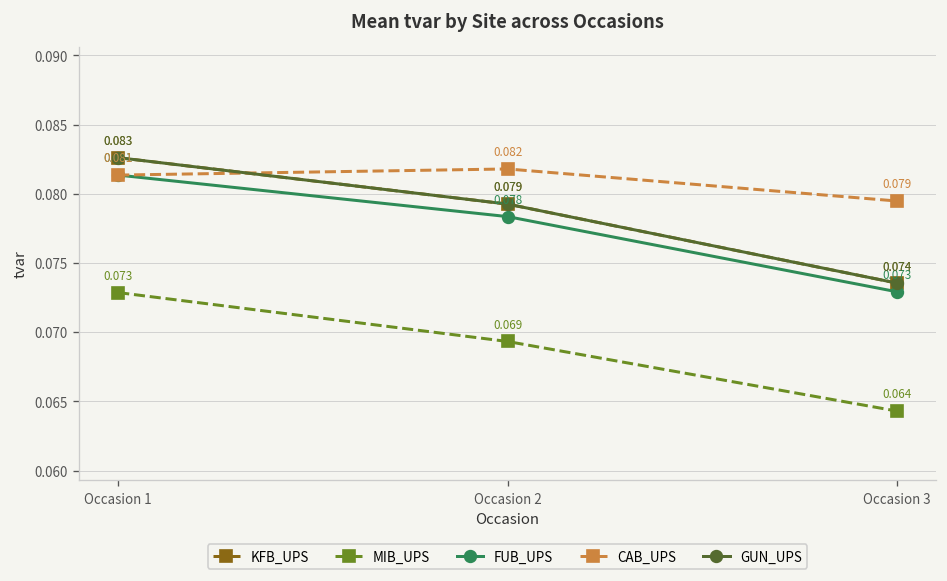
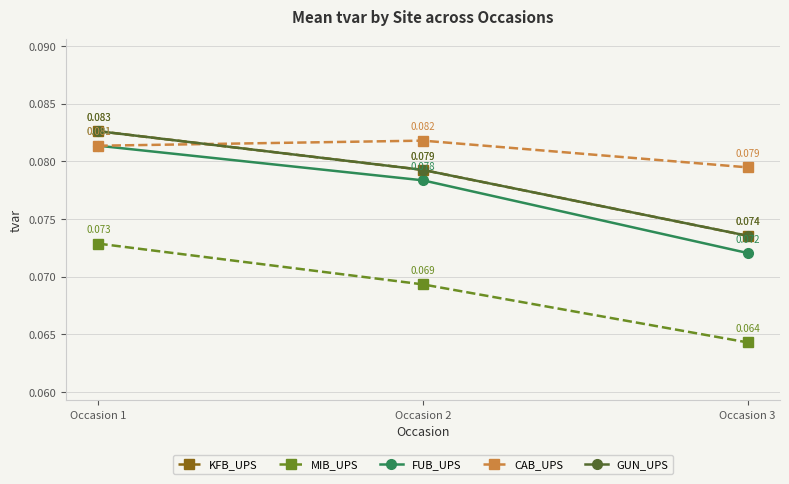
FUB_UPS, Occasion 3: 0.073 -> 0.072
